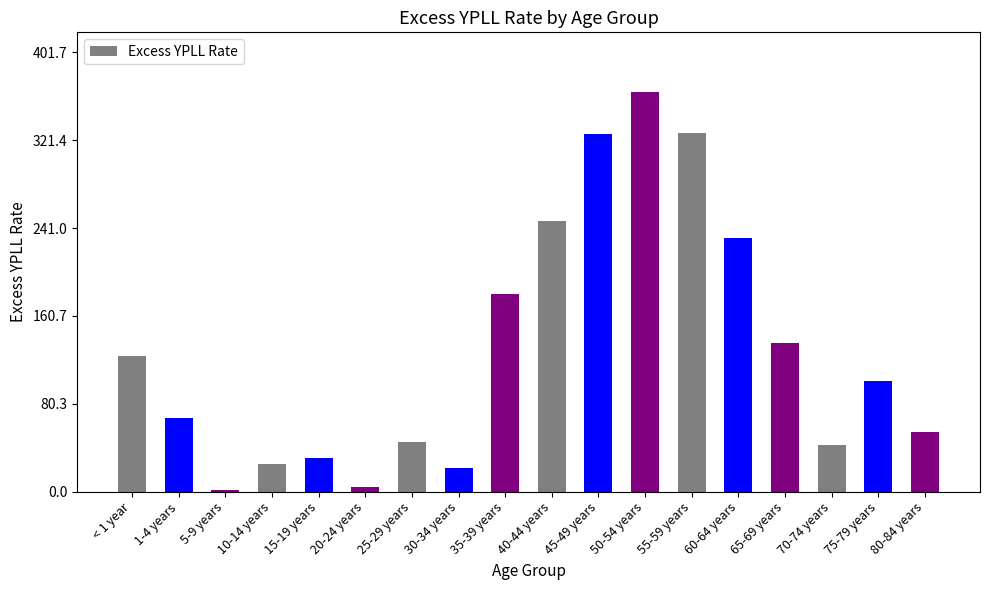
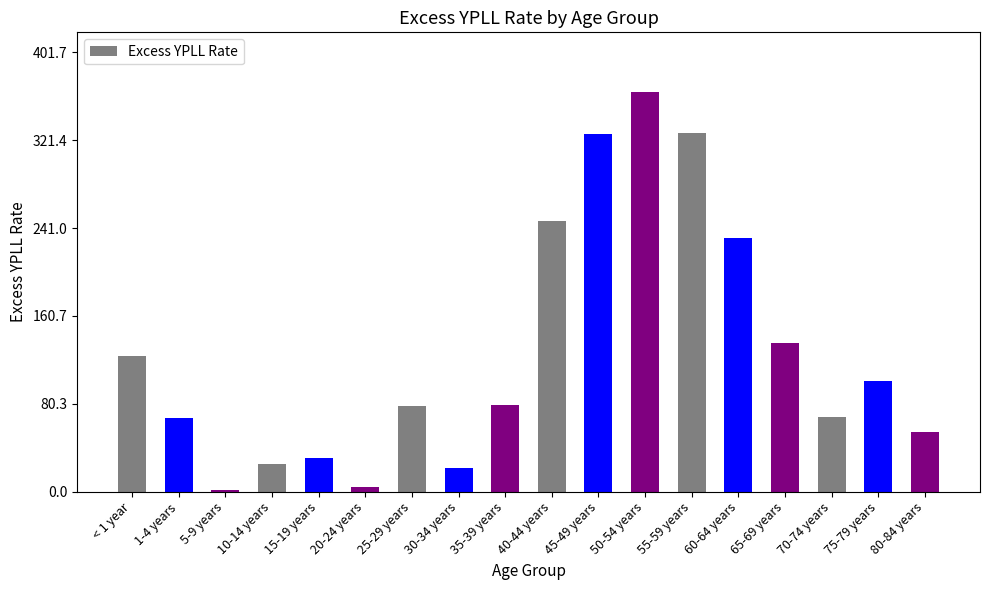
25-29 years: 45 -> 79
35-39 years: 181 -> 79
70-74 years: 43 -> 69
